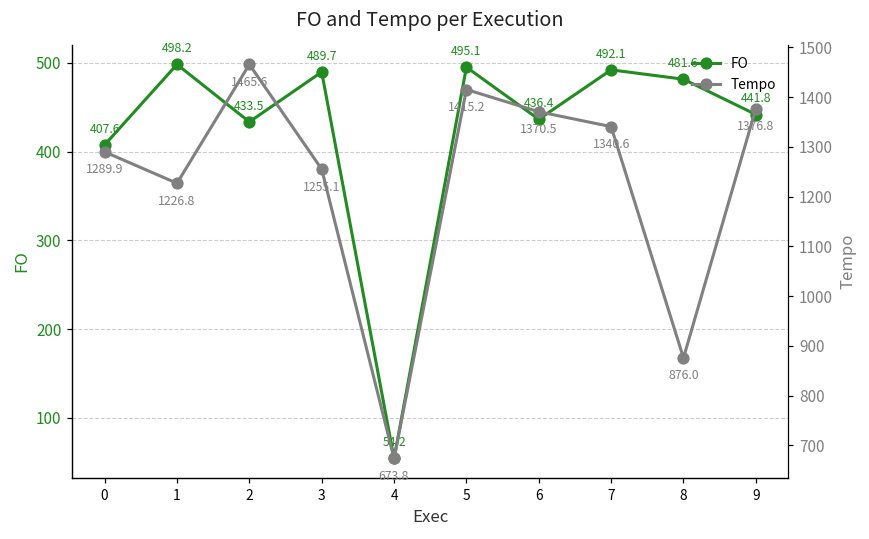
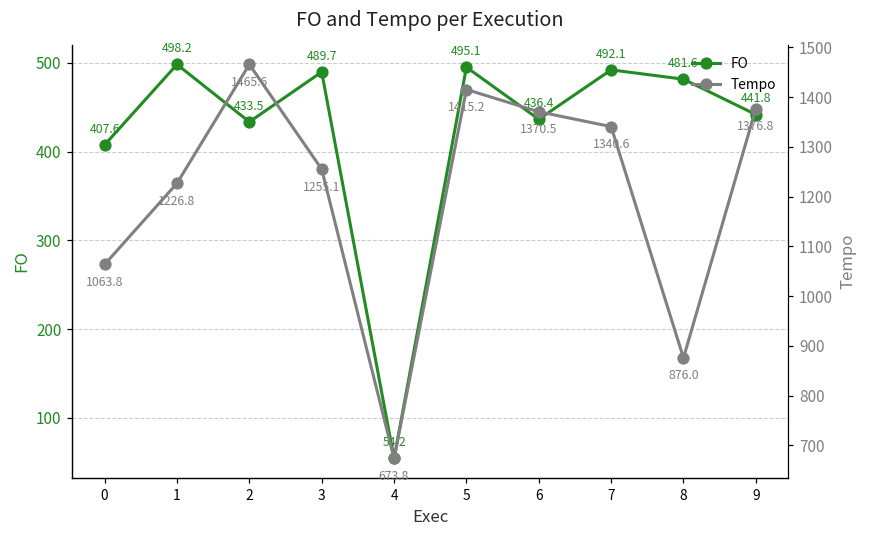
Tempo, 0: 1289.9 -> 1063.8
